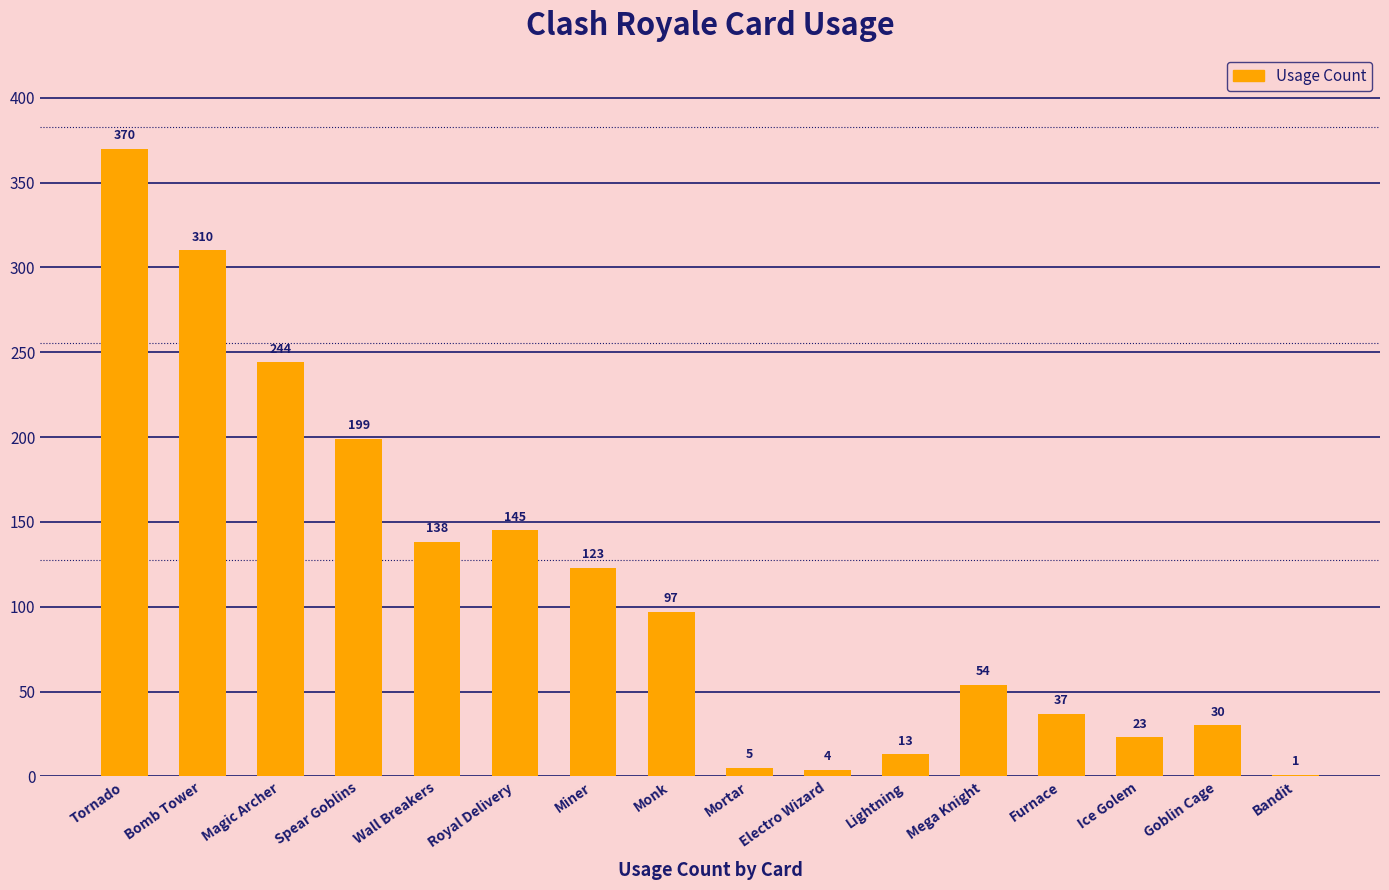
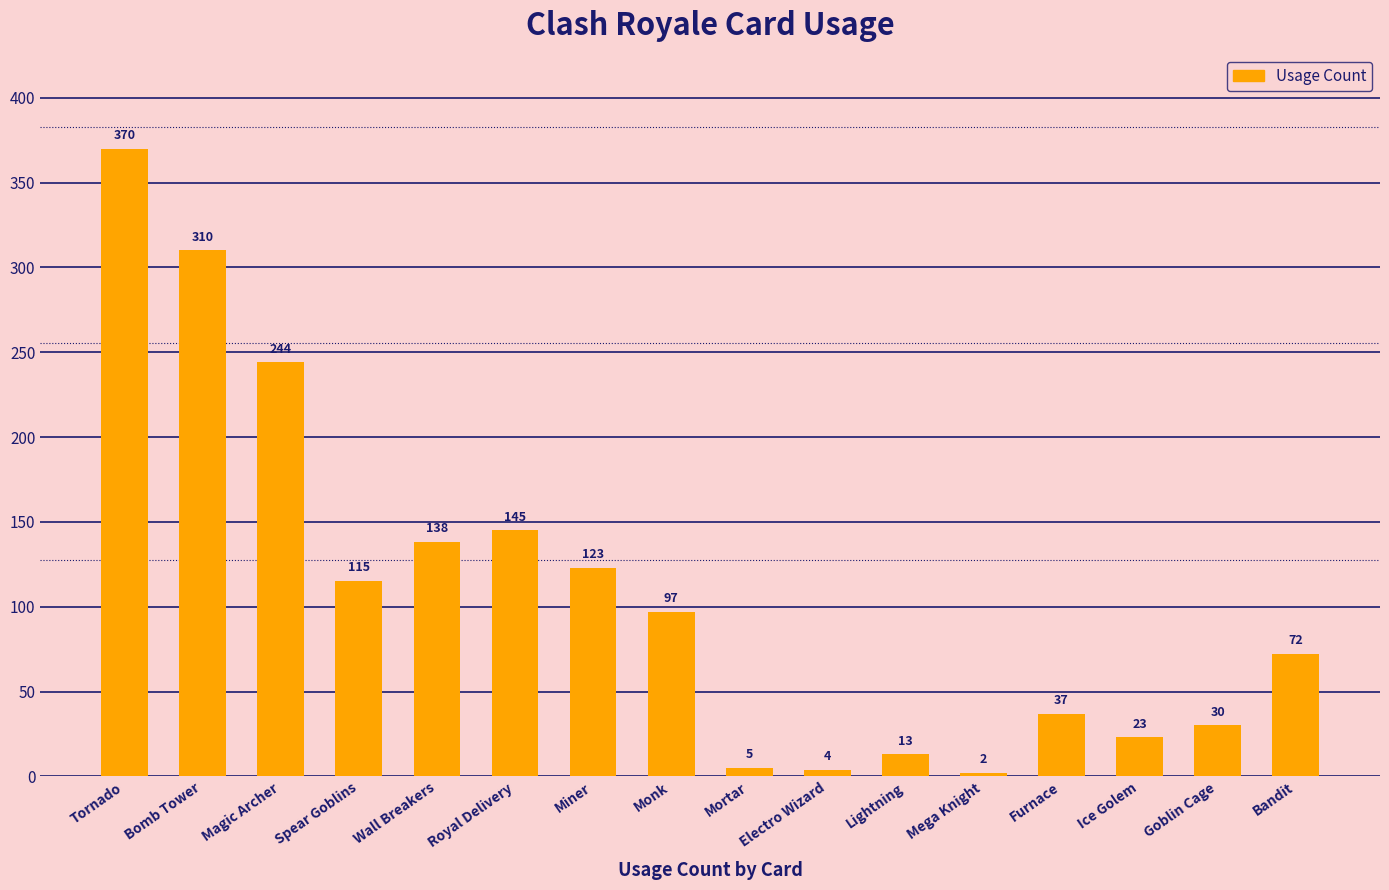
Spear Goblins: 199 -> 115
Mega Knight: 54 -> 2
Bandit: 1 -> 72
